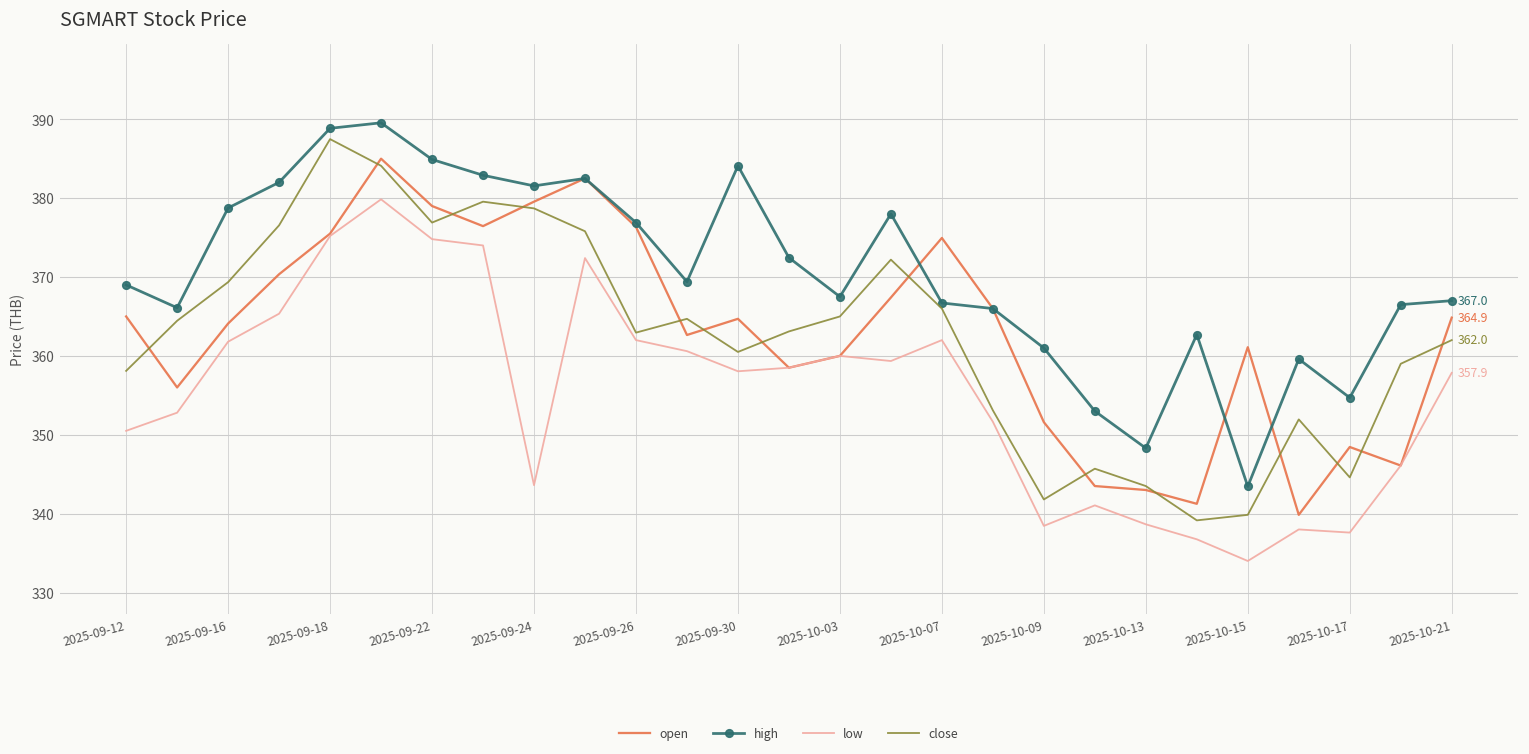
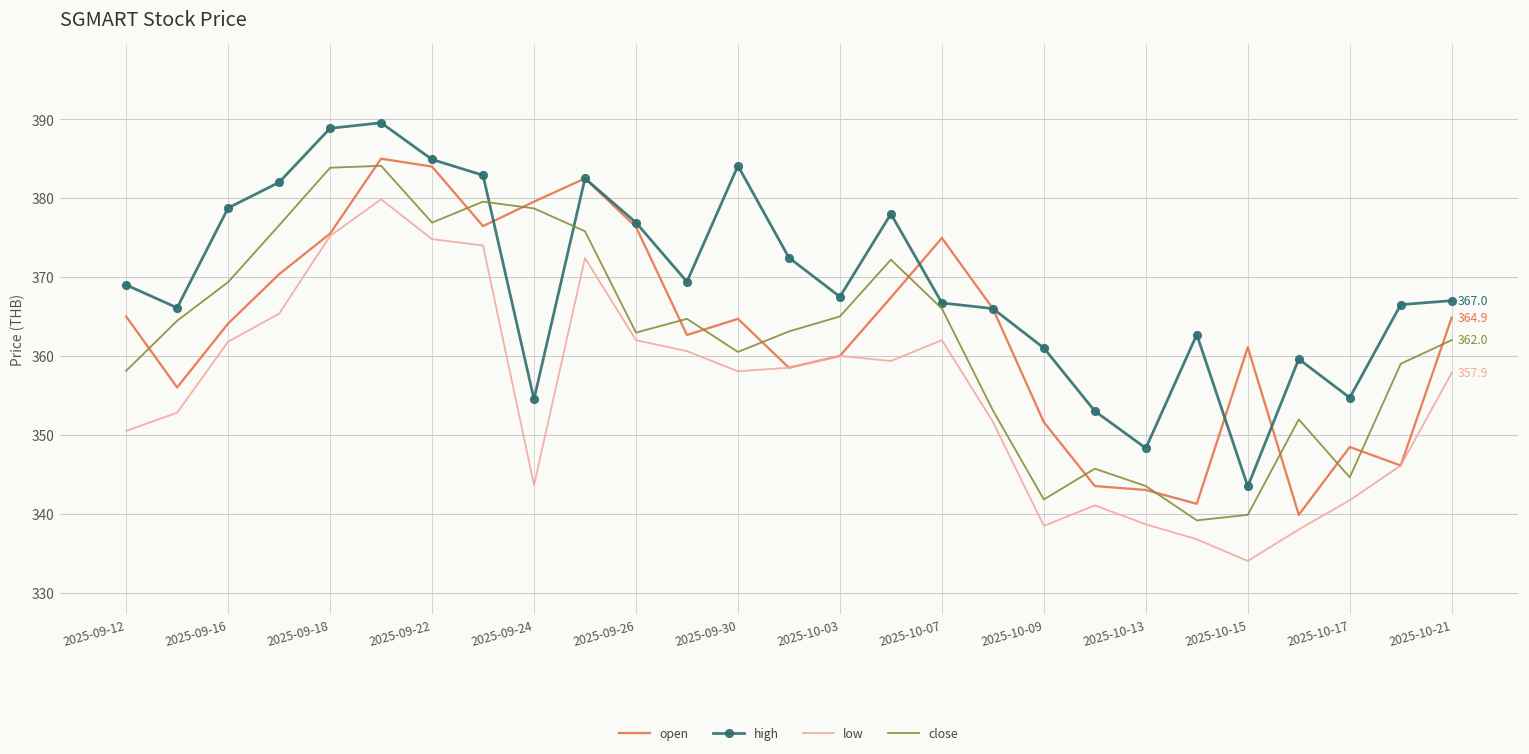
close, 2025-09-18: 387 -> 384
open, 2025-09-22: 379 -> 384
high, 2025-09-24: 382 -> 355
low, 2025-10-17: 338 -> 342
